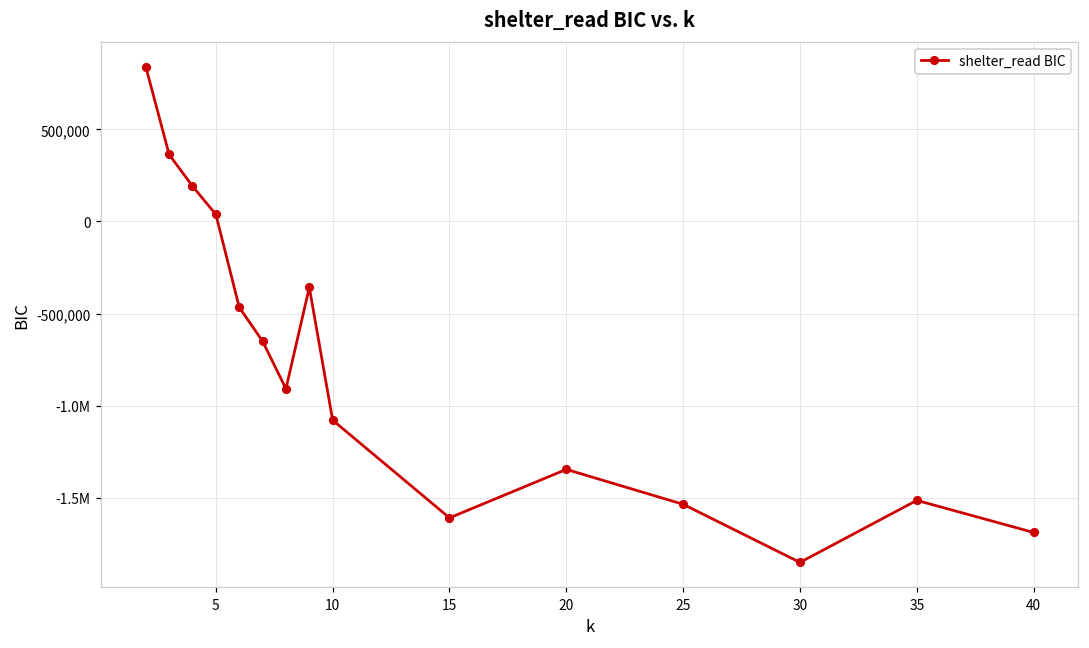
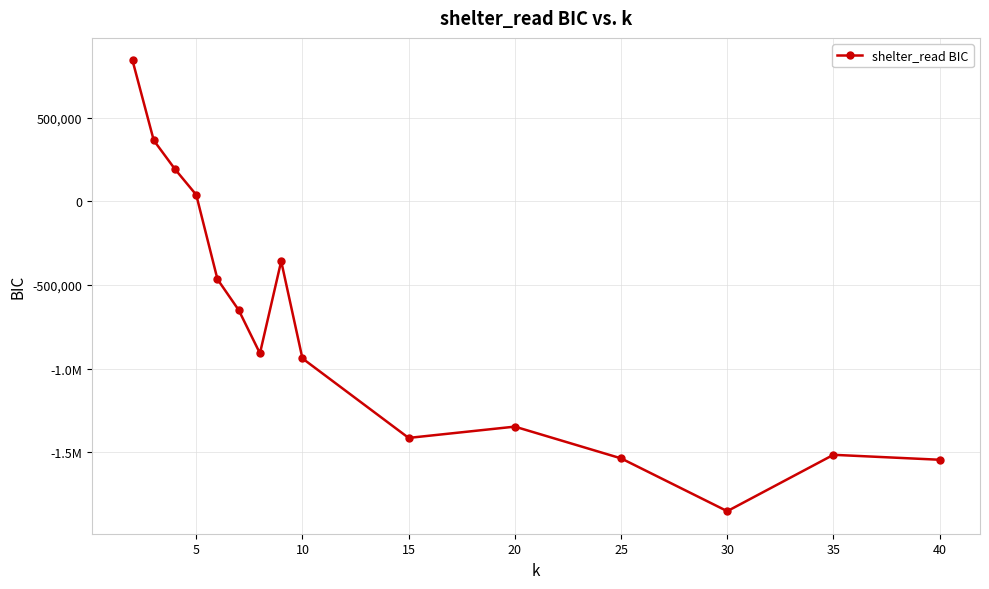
10: -1,080,000 -> -940,000
15: -1,610,000 -> -1,410,000
40: -1,690,000 -> -1,540,000
